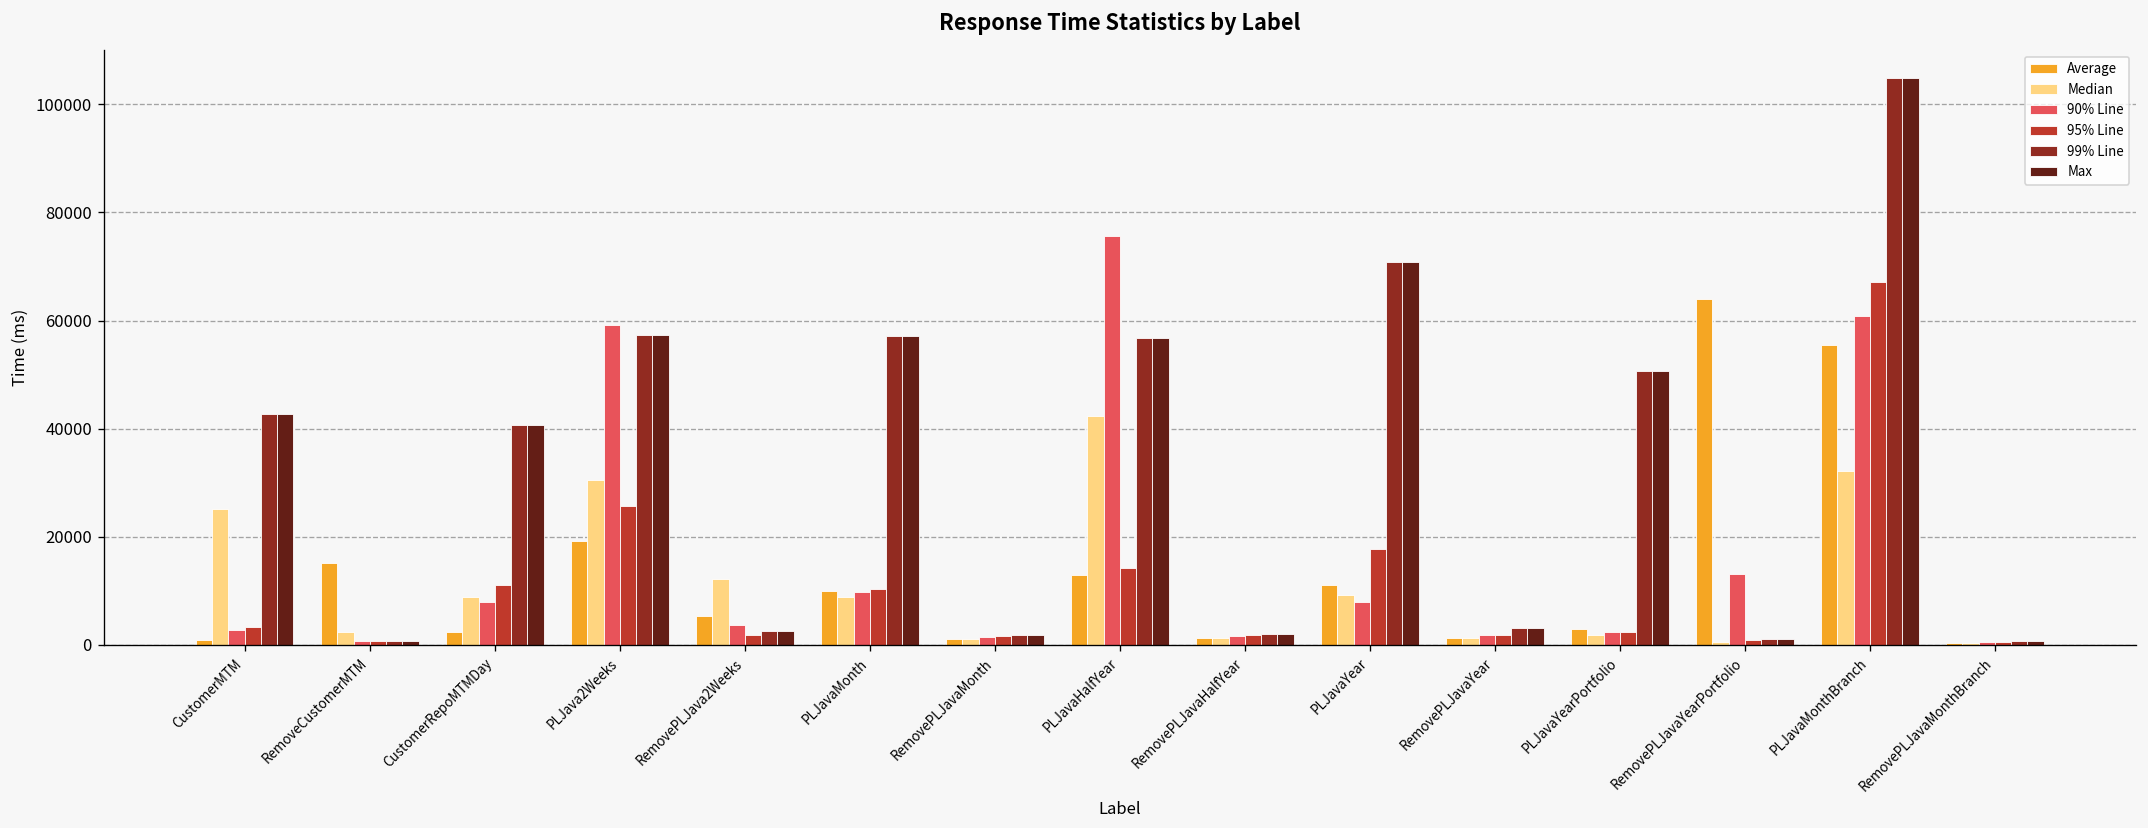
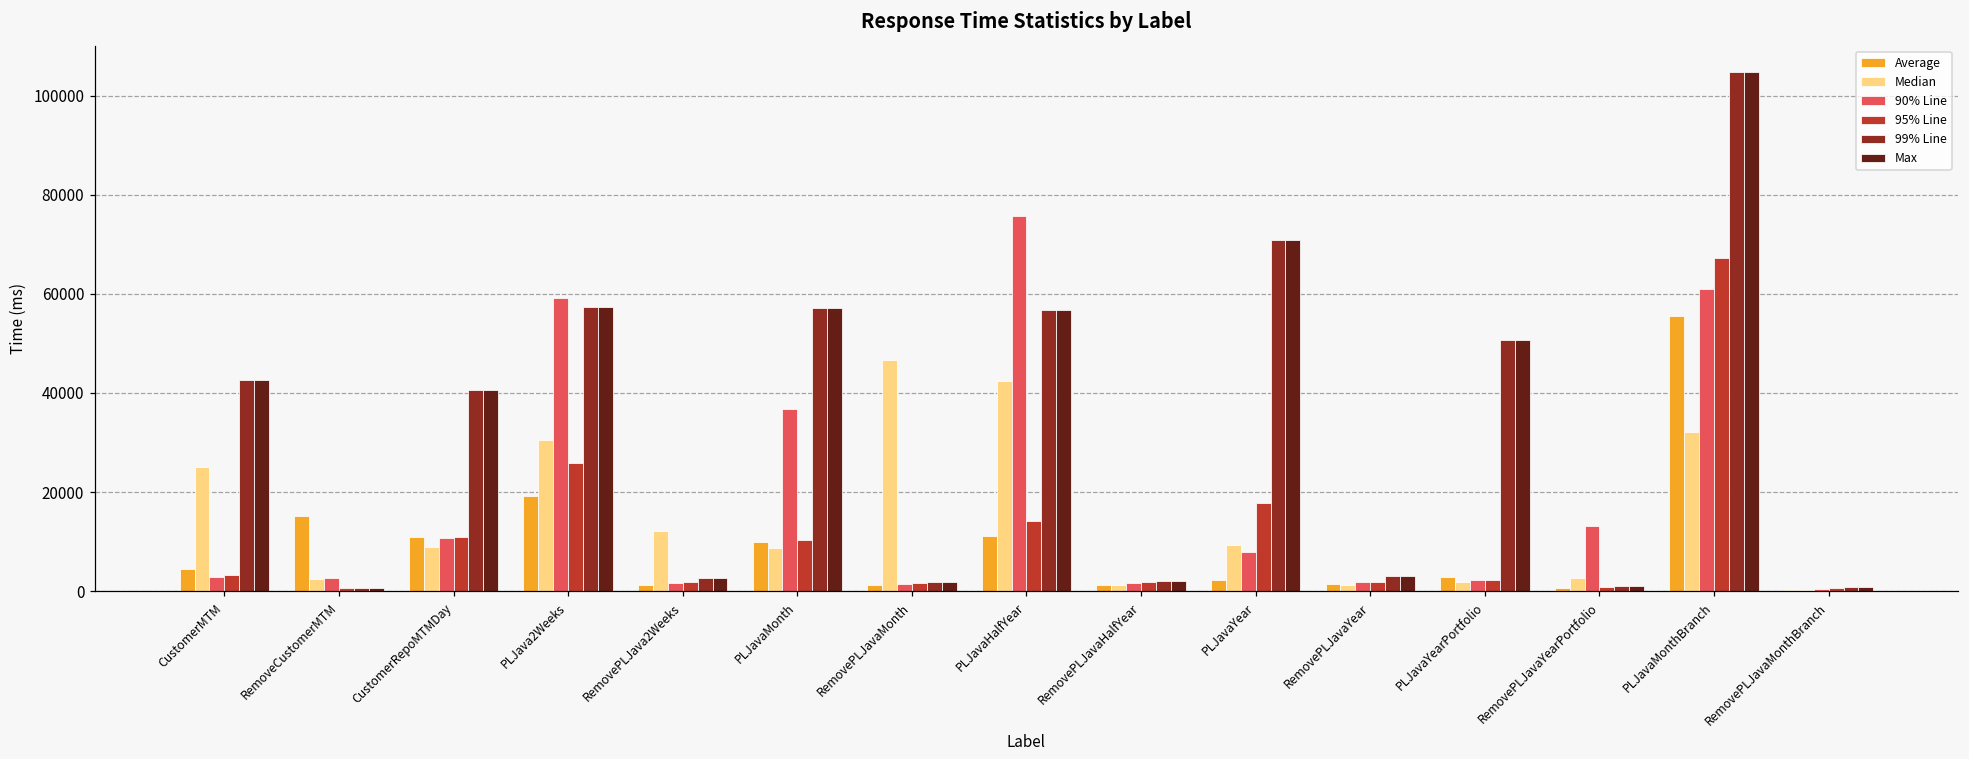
Average, CustomerMTM: 1000 -> 4000
90% Line, RemoveCustomerMTM: 1000 -> 3000
Average, CustomerRepoMTMDay: 2000 -> 11000
90% Line, CustomerRepoMTMDay: 8000 -> 11000
Average, RemovePLJava2Weeks: 5000 -> 1000
90% Line, RemovePLJava2Weeks: 4000 -> 2000
90% Line, PLJavaMonth: 10000 -> 37000
Median, RemovePLJavaMonth: 1000 -> 47000
Average, PLJavaHalfYear: 13000 -> 11000
Average, PLJavaYear: 11000 -> 2000
Average, RemovePLJavaYearPortfolio: 64000 -> 1000
Median, RemovePLJavaYearPortfolio: 1000 -> 3000
